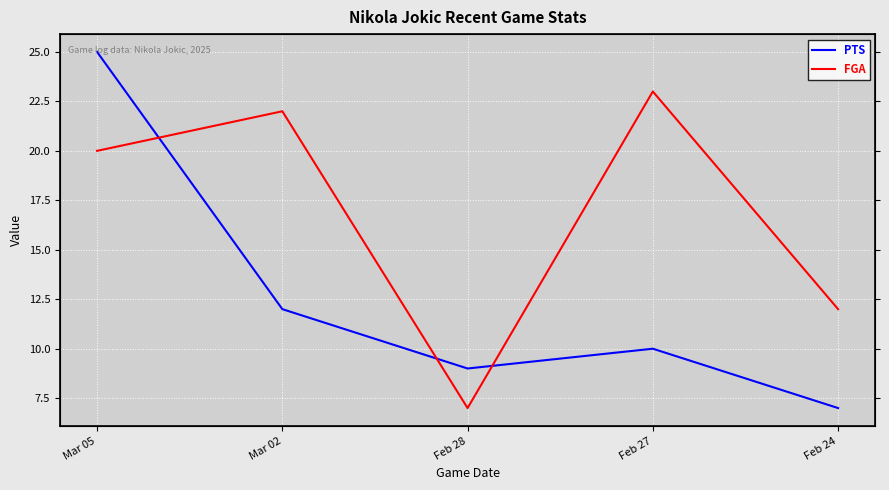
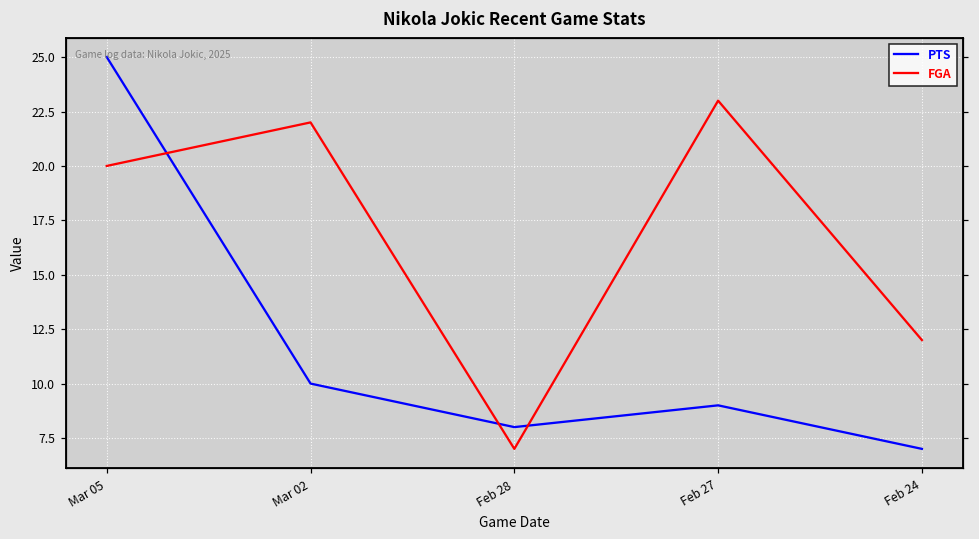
PTS, Mar 02: 12 -> 10
PTS, Feb 28: 9 -> 8
PTS, Feb 27: 10 -> 9
